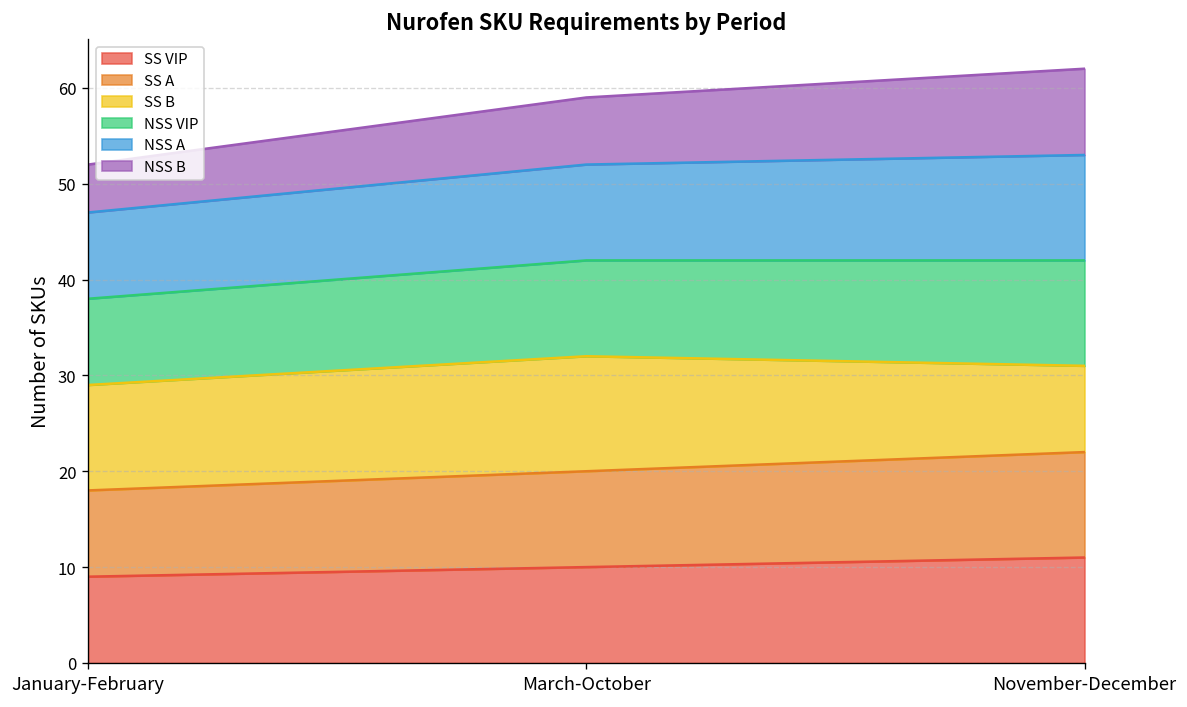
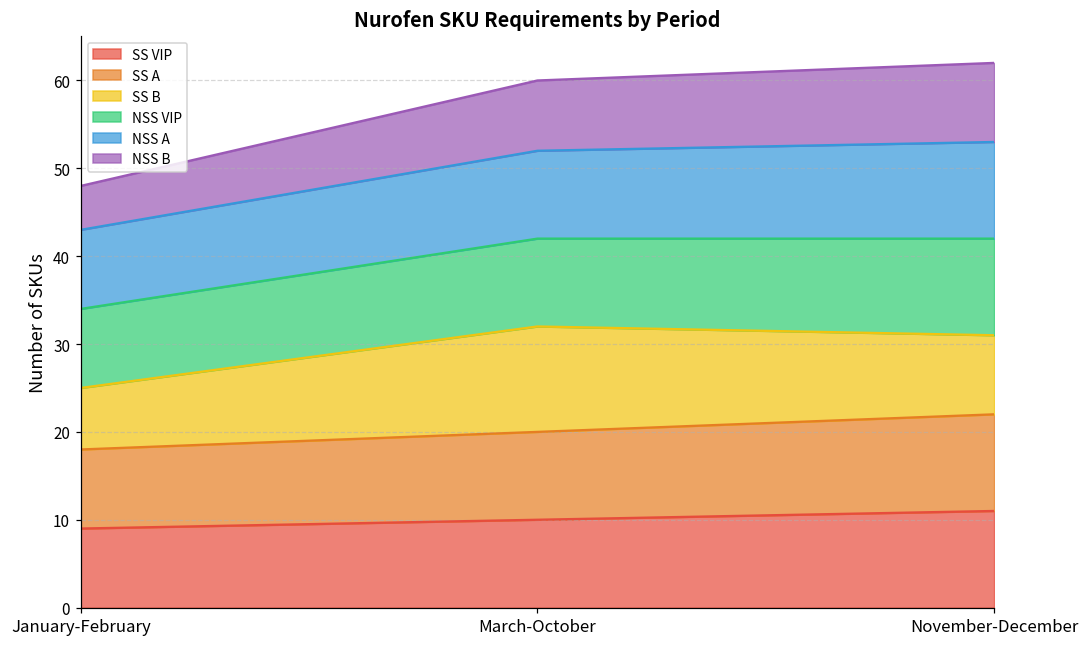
SS B, January-February: 11 -> 7
NSS B, March-October: 7 -> 8
